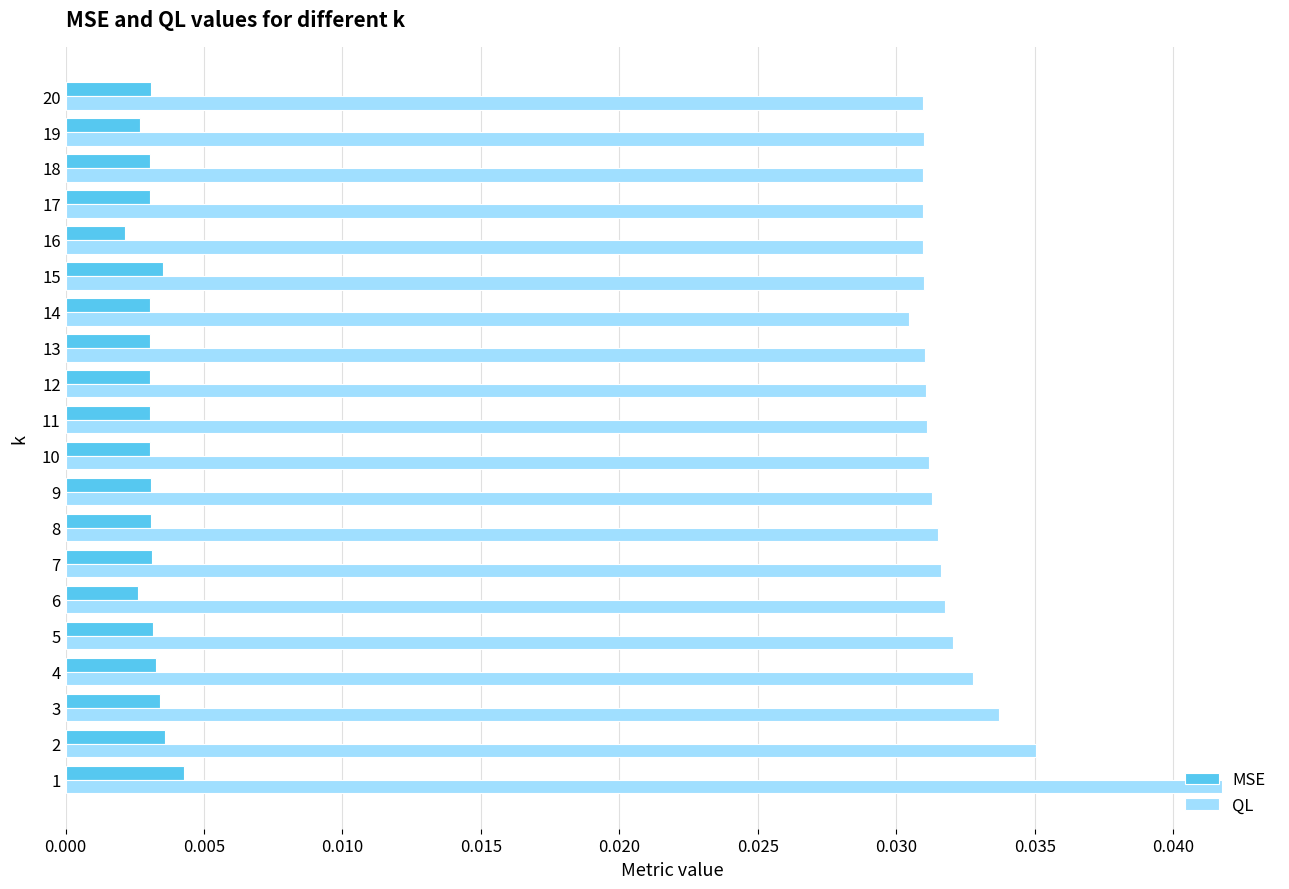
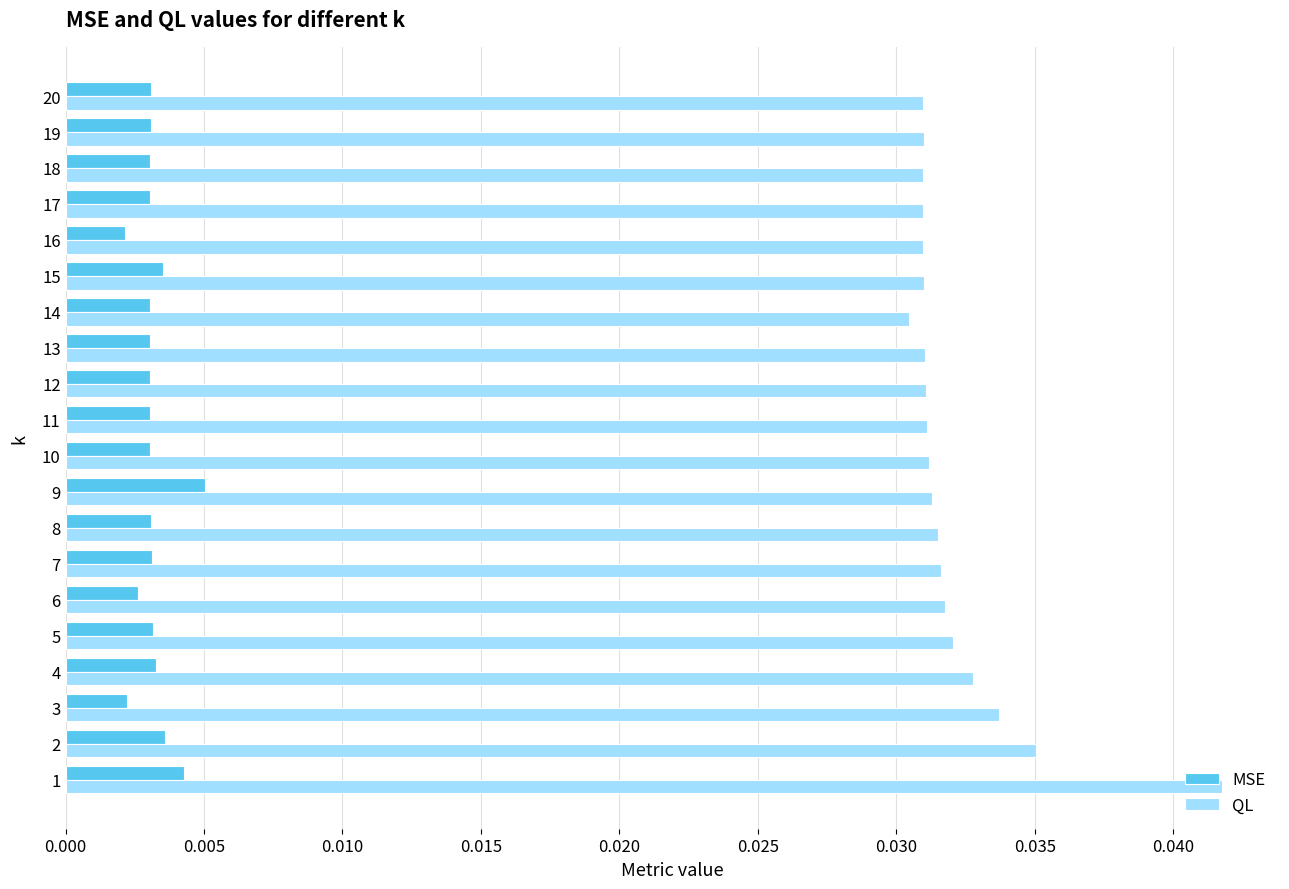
MSE, 19: 0.0027 -> 0.0031
MSE, 9: 0.0031 -> 0.0050
MSE, 3: 0.0034 -> 0.0022
